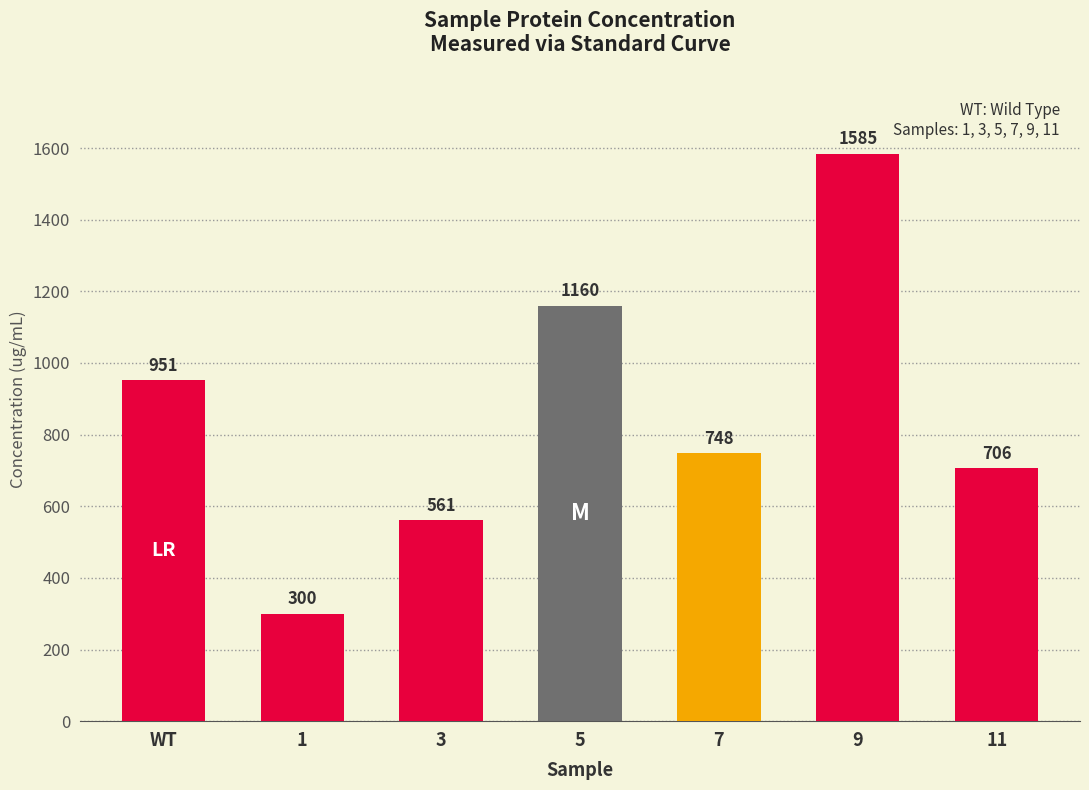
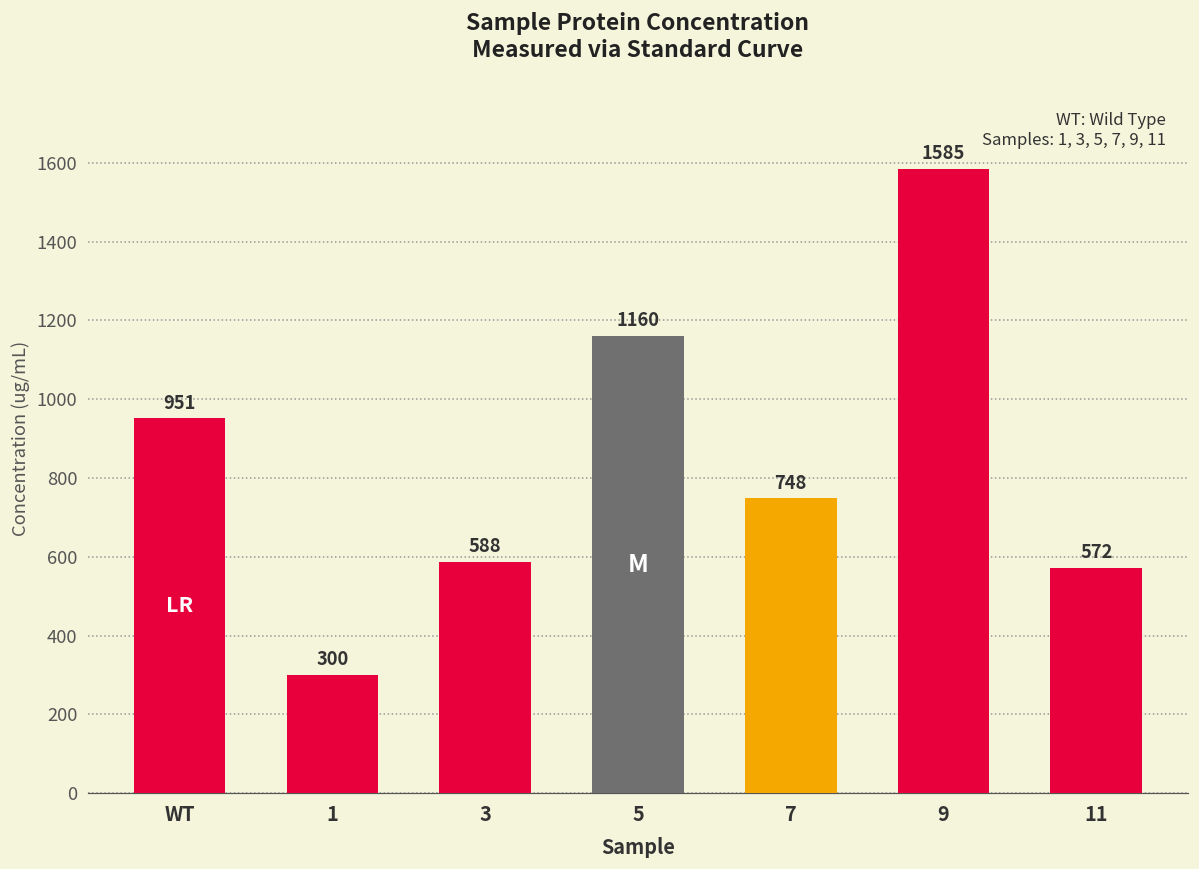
3: 561 -> 588
11: 706 -> 572
